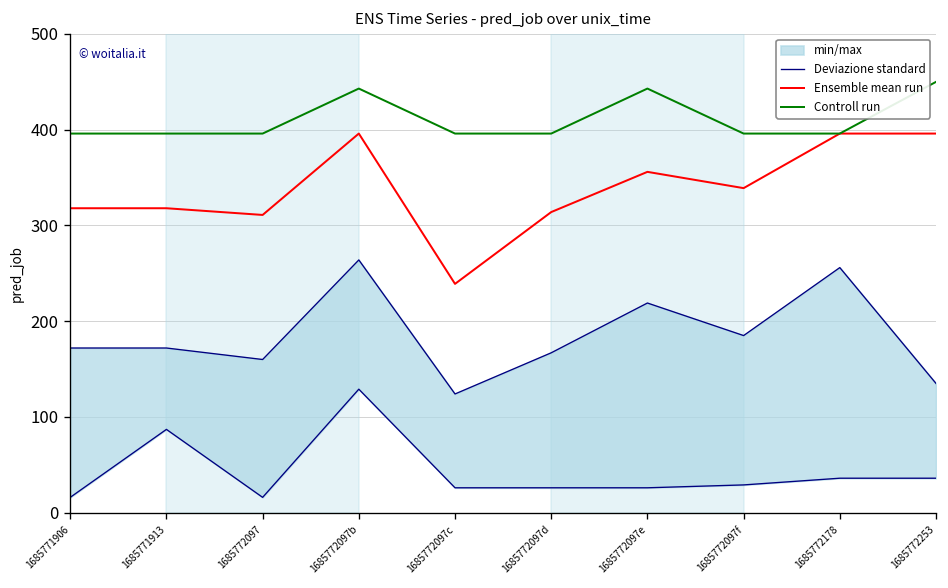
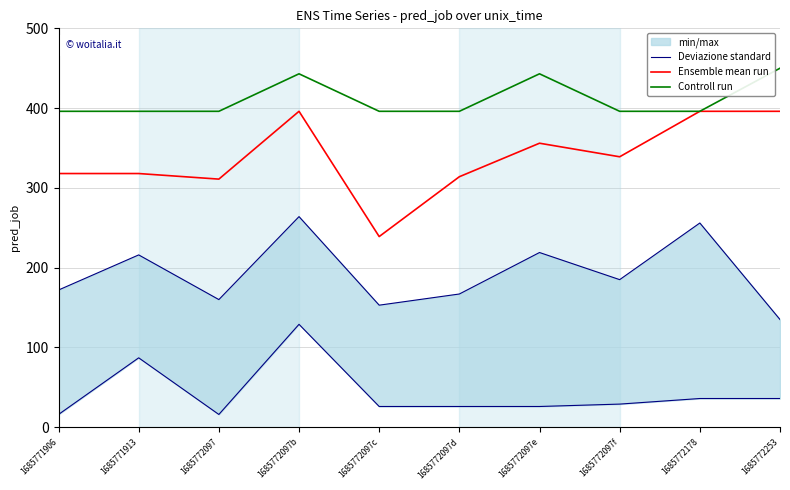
min/max, 1685771913: 170 -> 220
min/max, 1685772097c: 120 -> 150
